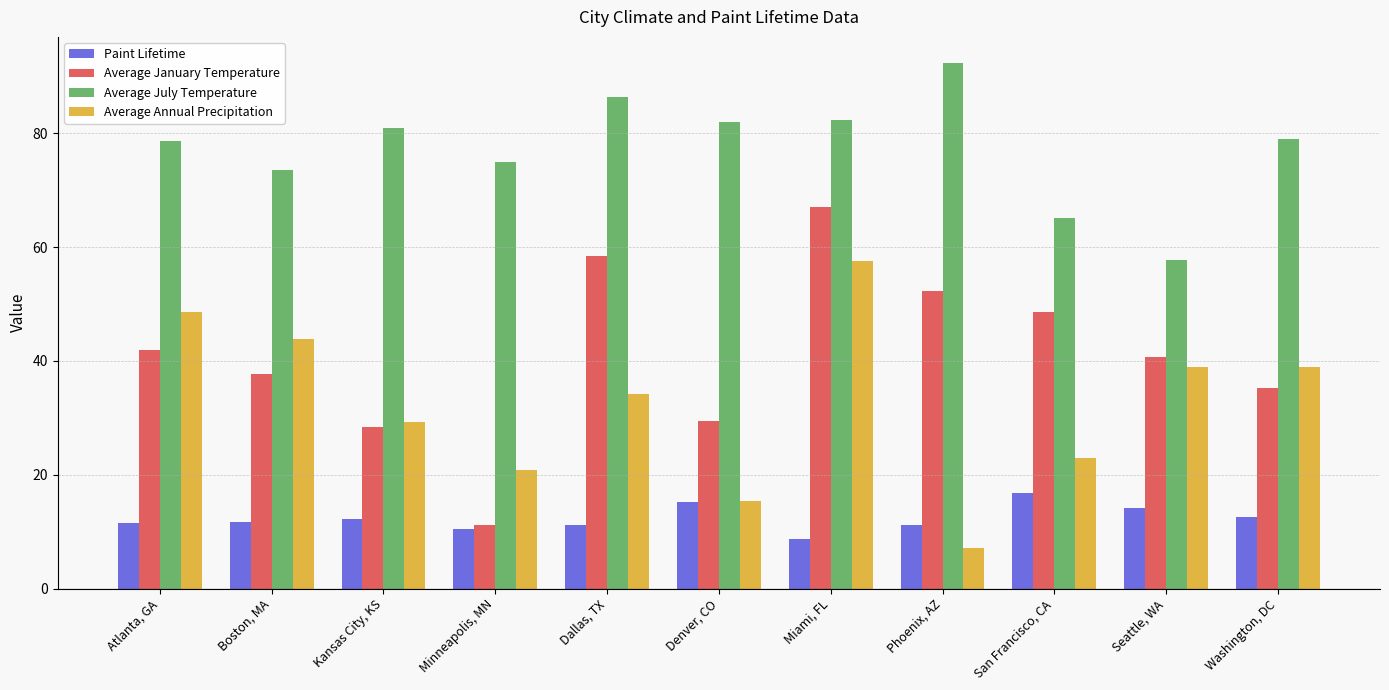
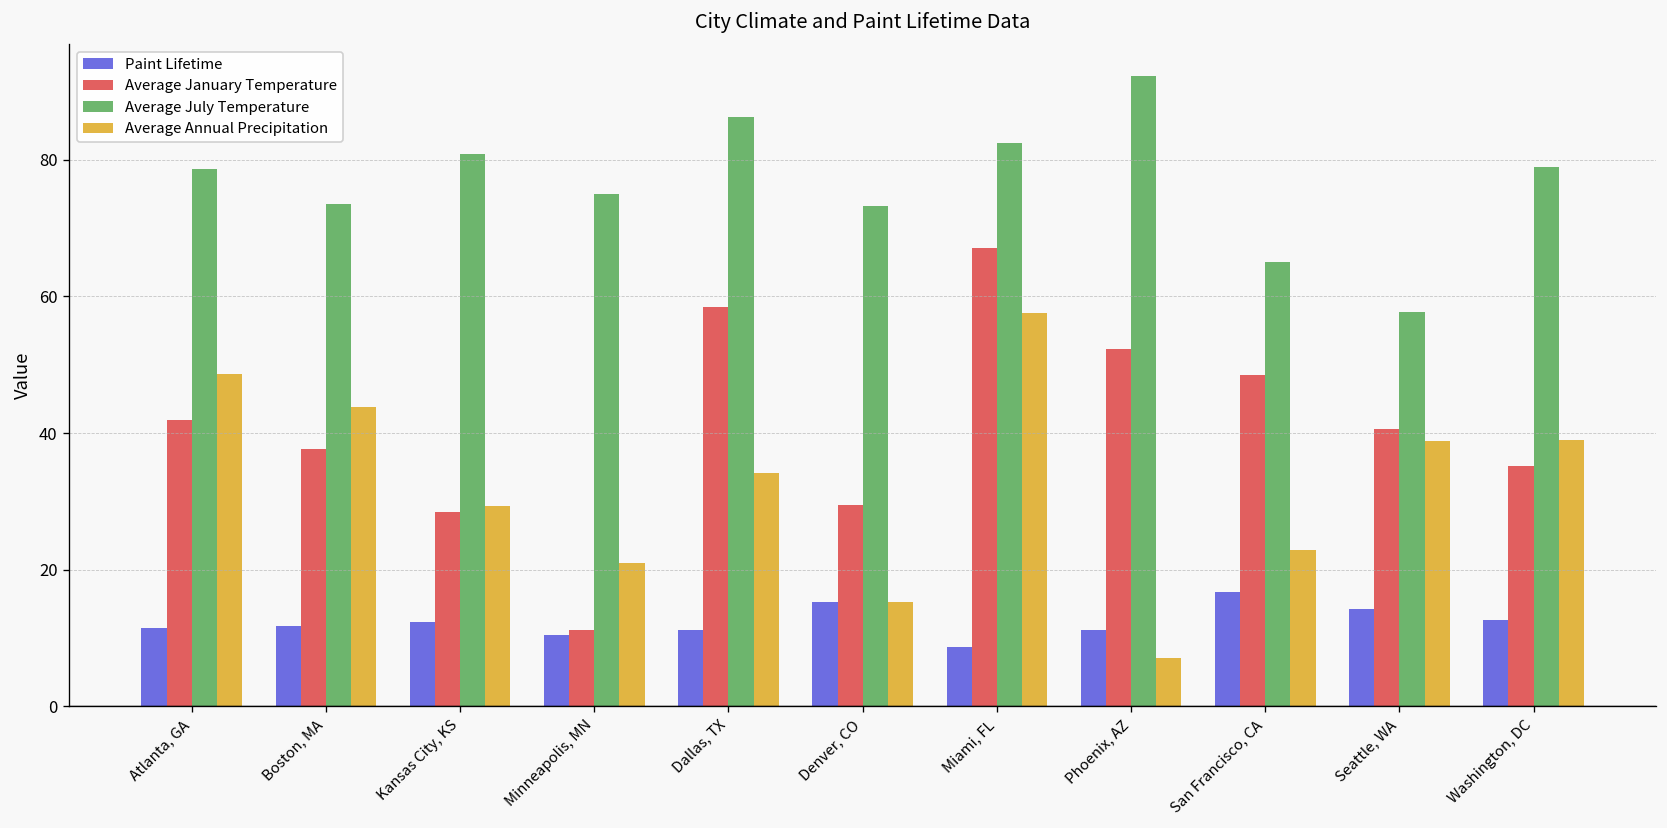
Average July Temperature, Denver, CO: 82 -> 73
